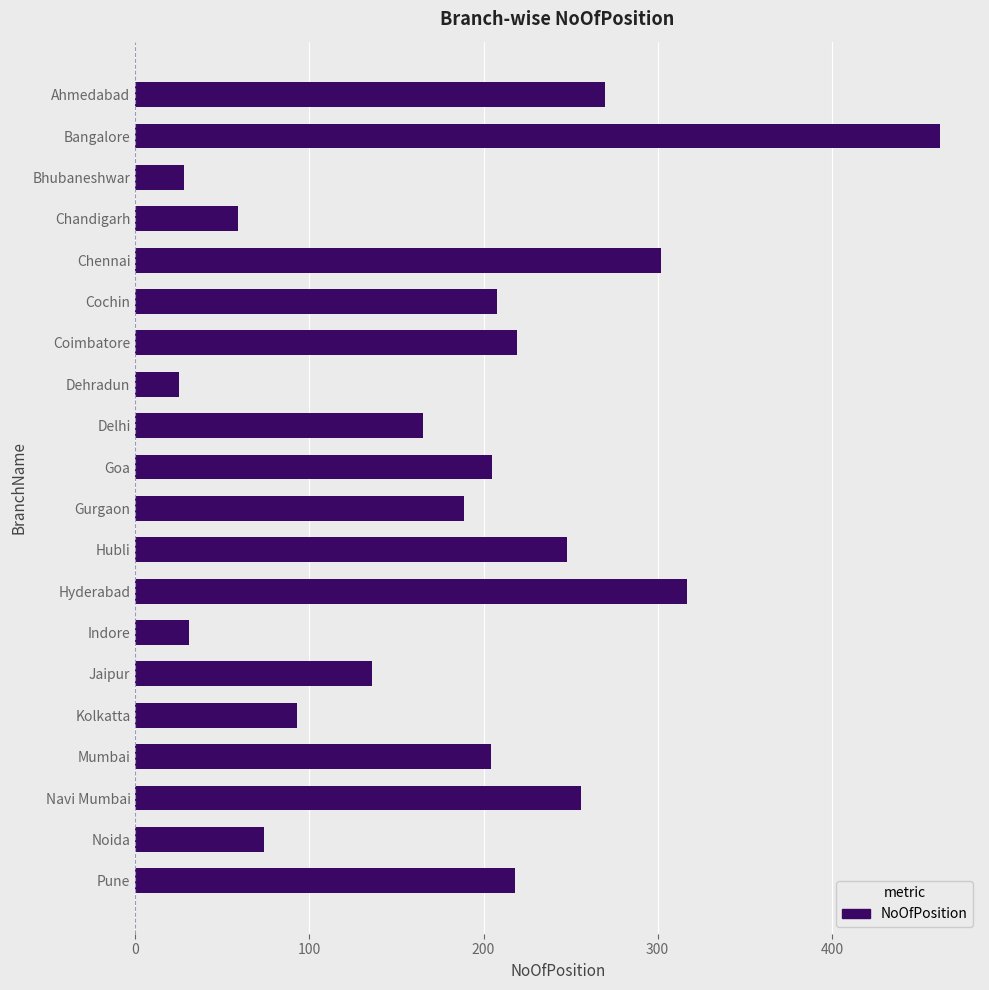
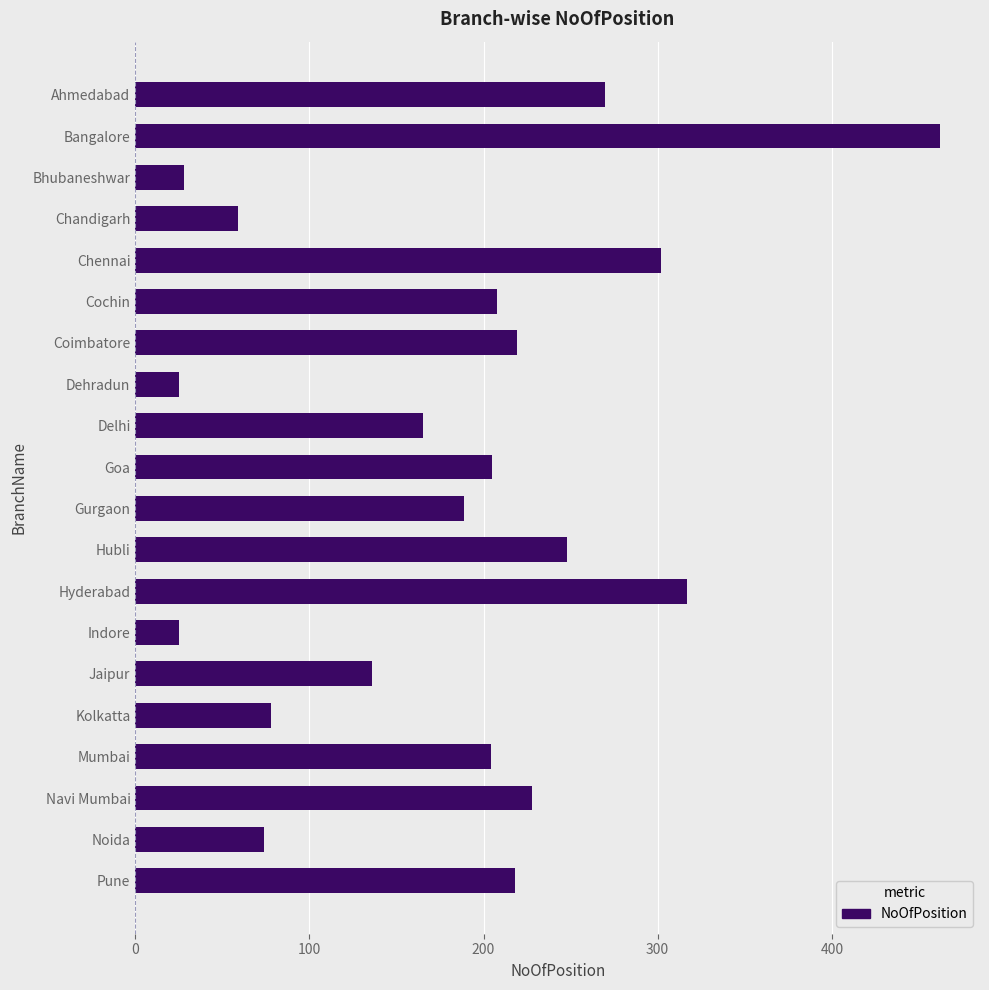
Indore: 31 -> 25
Kolkatta: 93 -> 78
Navi Mumbai: 256 -> 228
